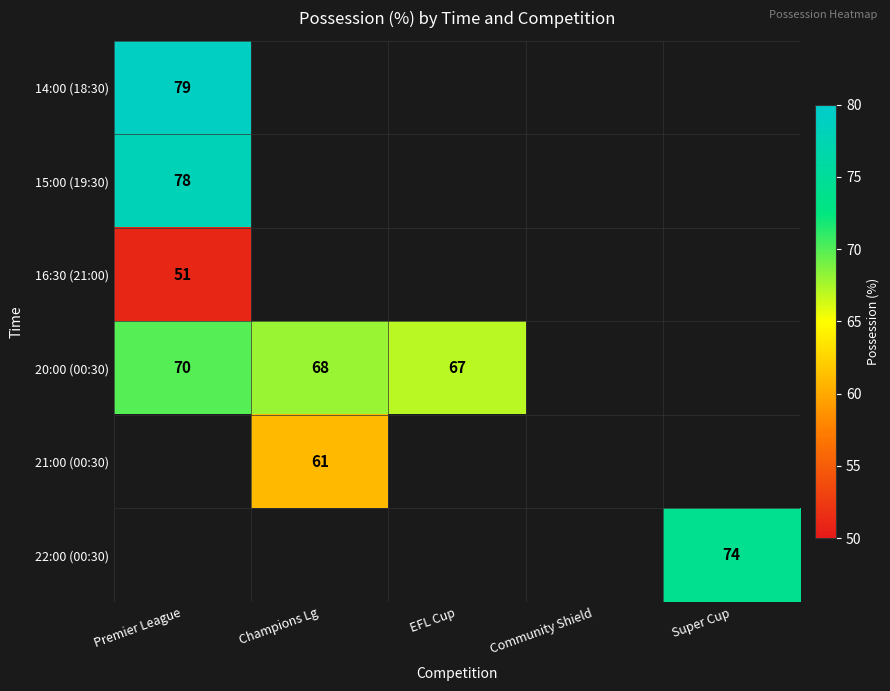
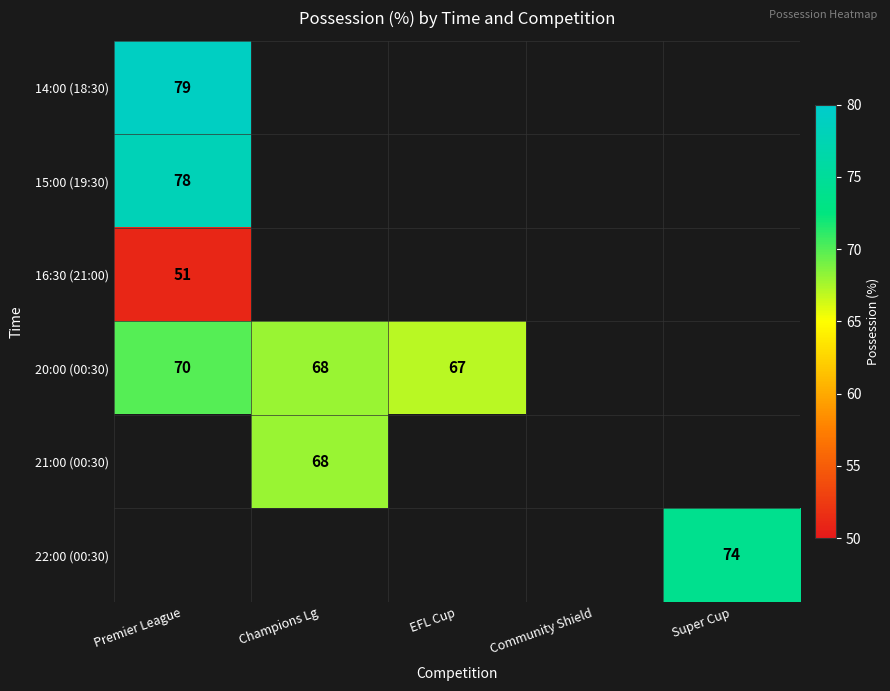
21:00 (00:30), Champions Lg: 61 -> 68
